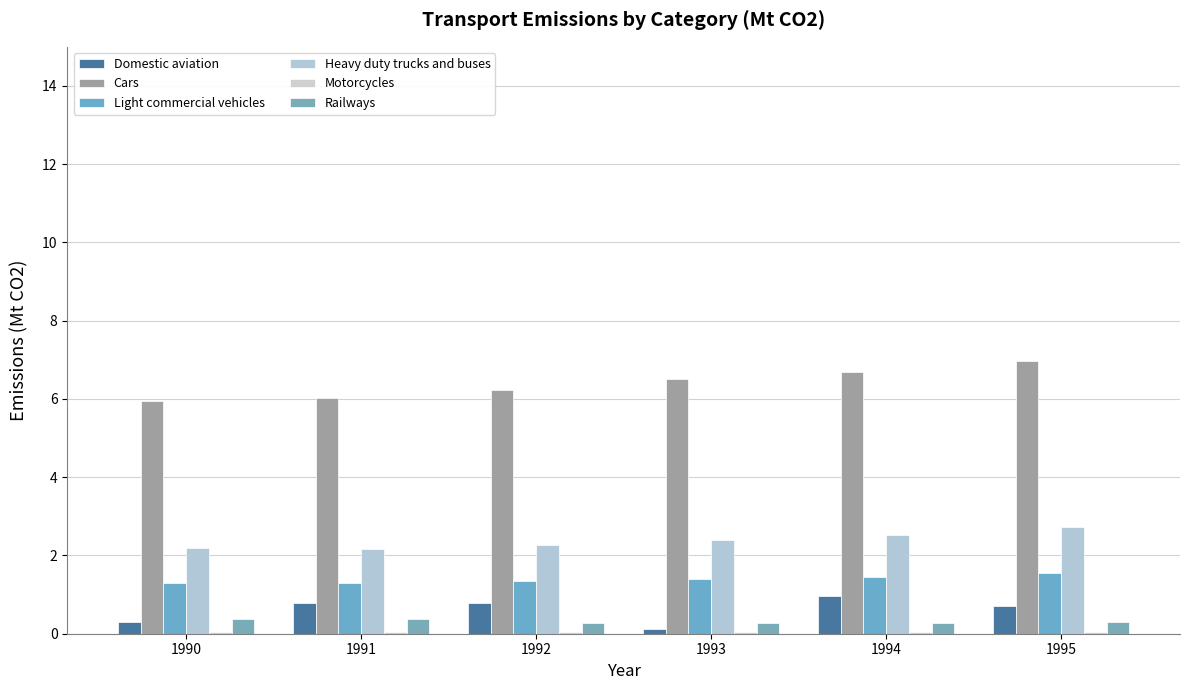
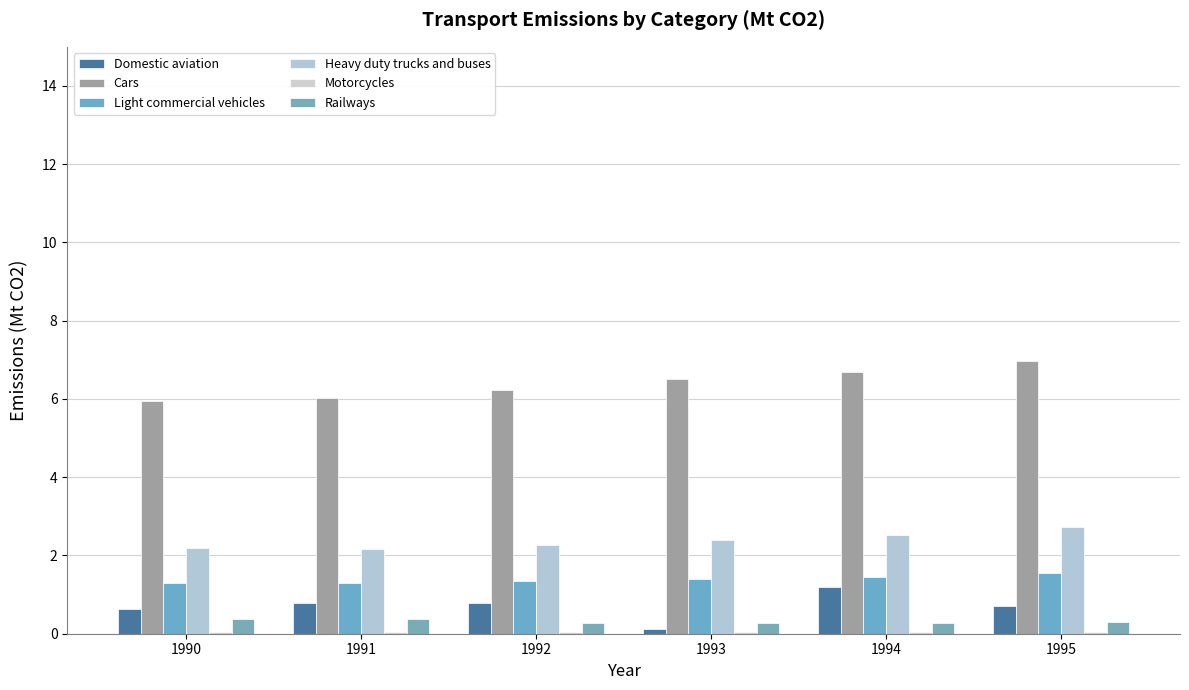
Domestic aviation, 1990: 0.3 -> 0.6
Domestic aviation, 1994: 1.0 -> 1.2
